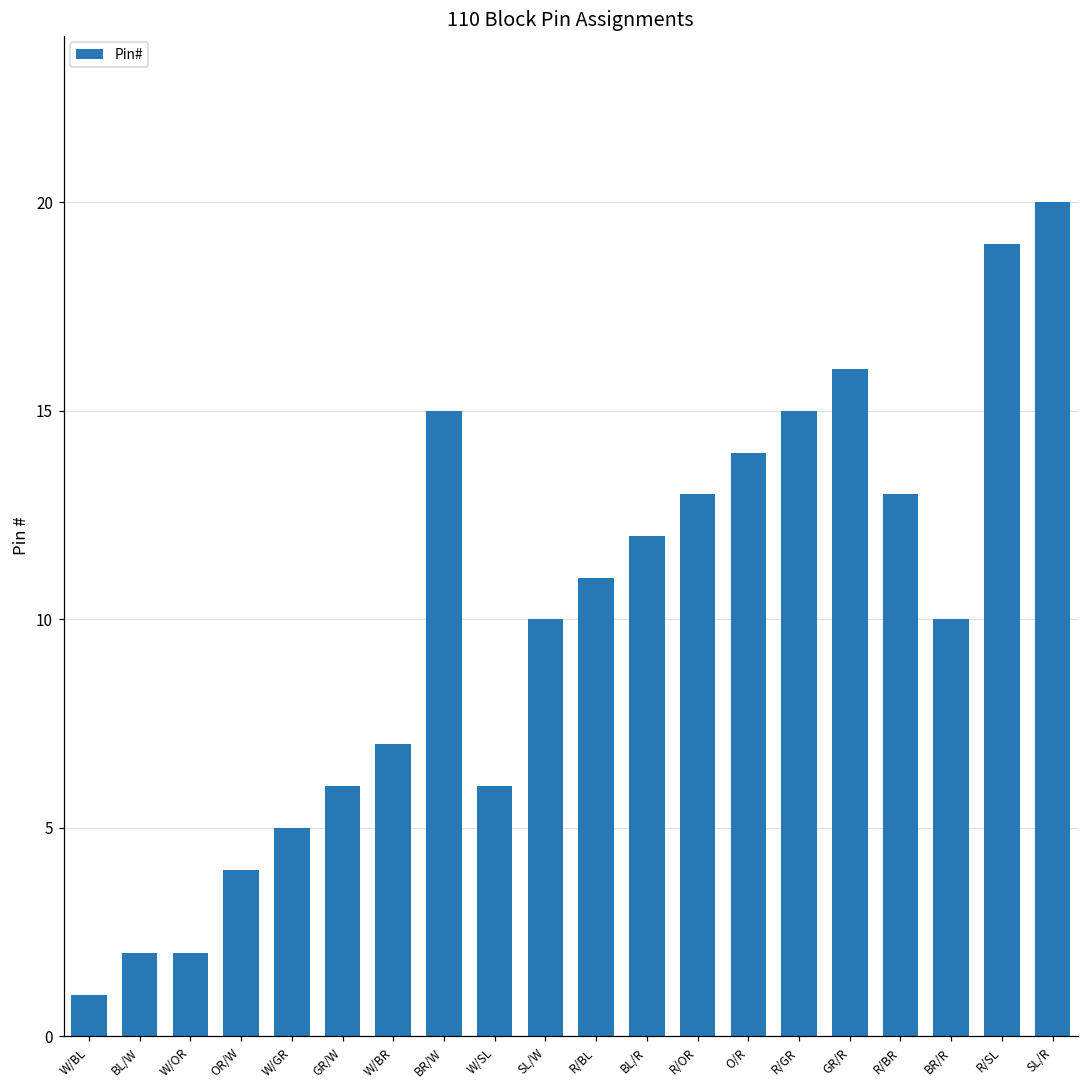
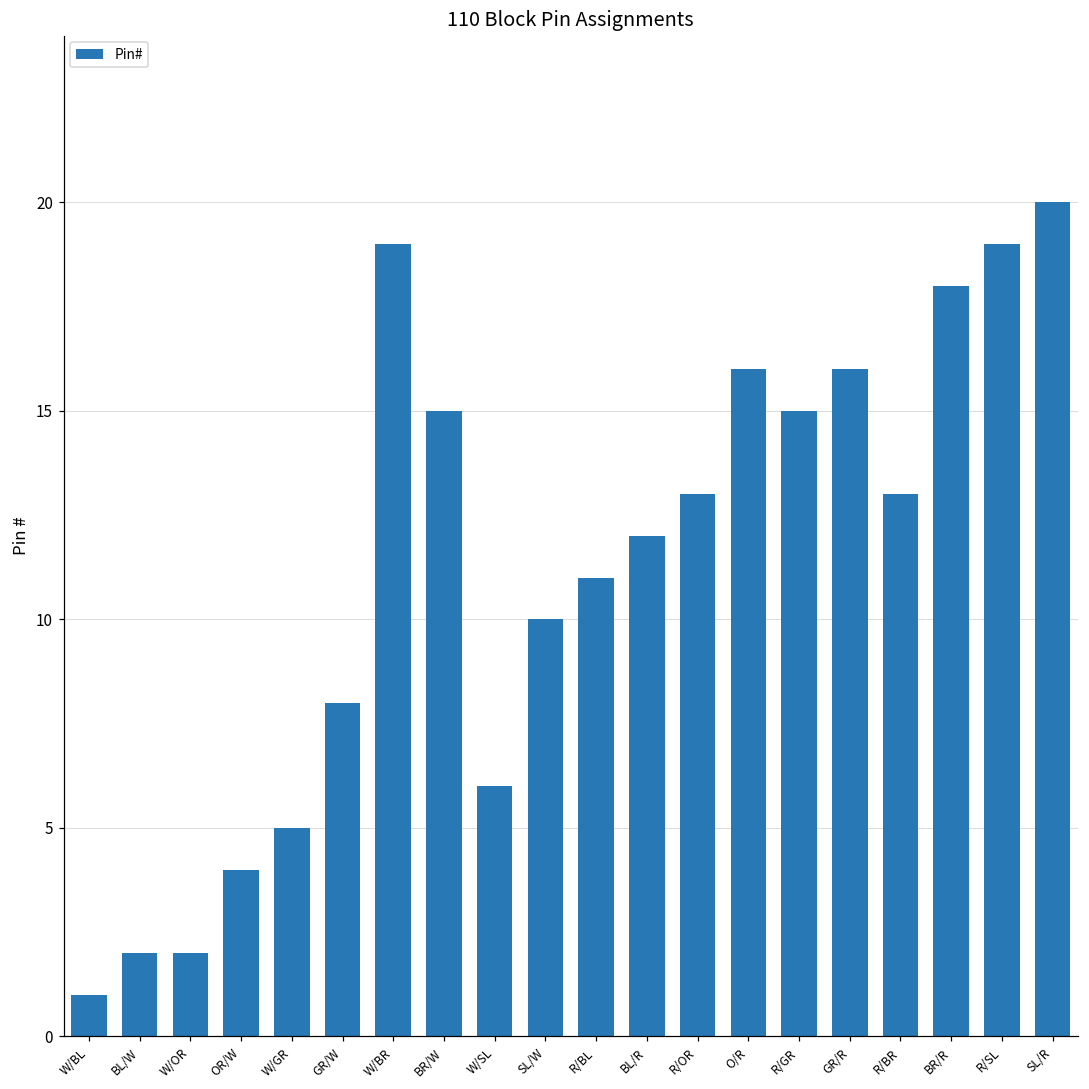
GR/W: 6 -> 8
W/BR: 7 -> 19
O/R: 14 -> 16
BR/R: 10 -> 18
